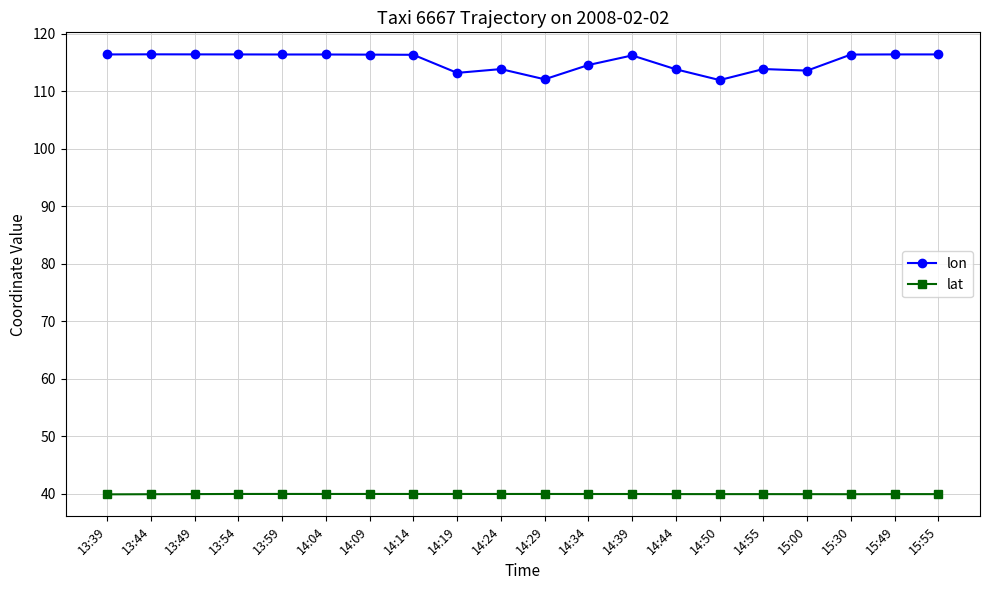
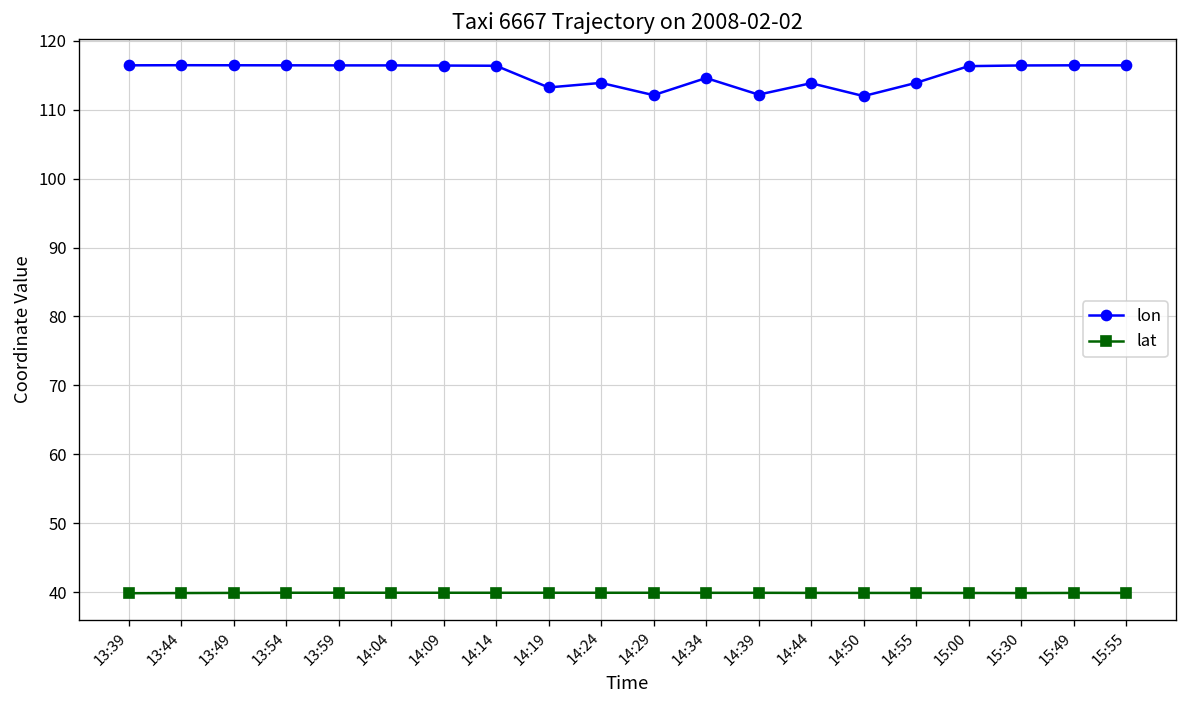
lon, 14:39: 116 -> 112
lon, 15:00: 114 -> 116
